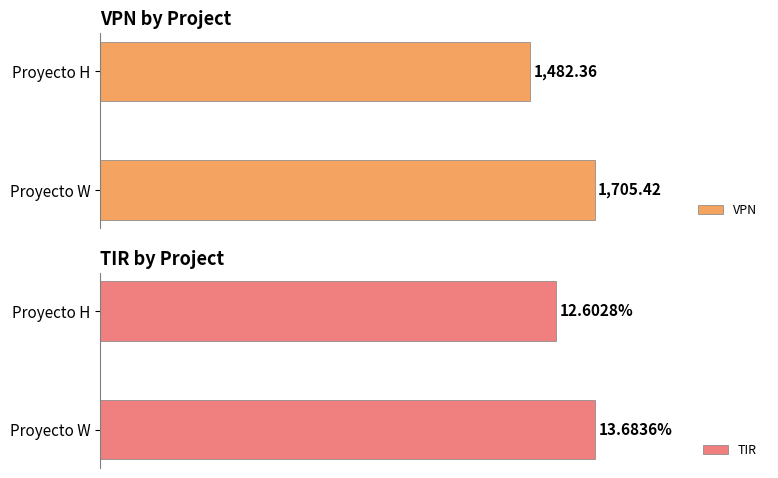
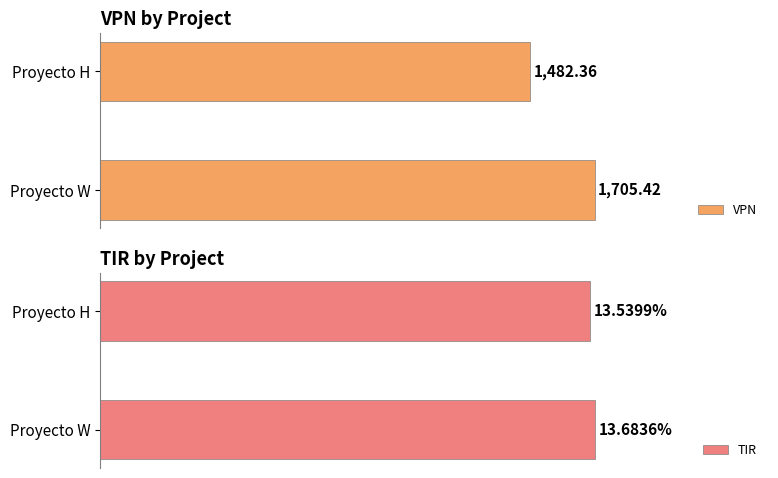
TIR by Project, Proyecto H: 12.6028% -> 13.5399%
